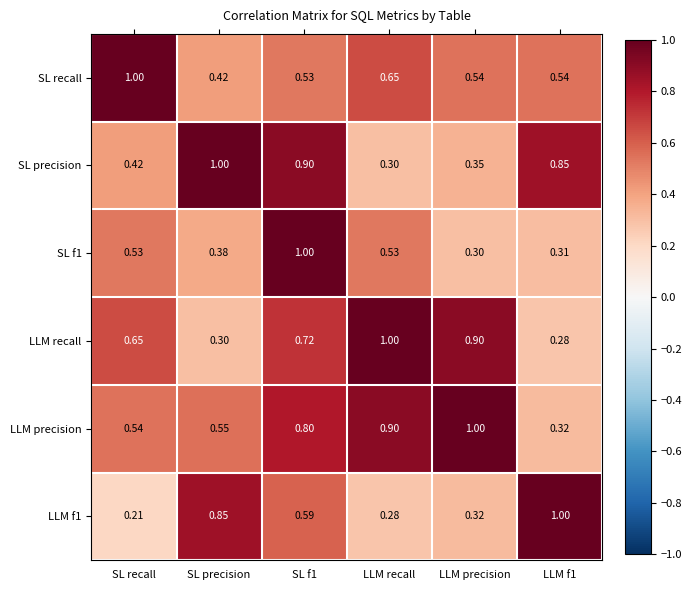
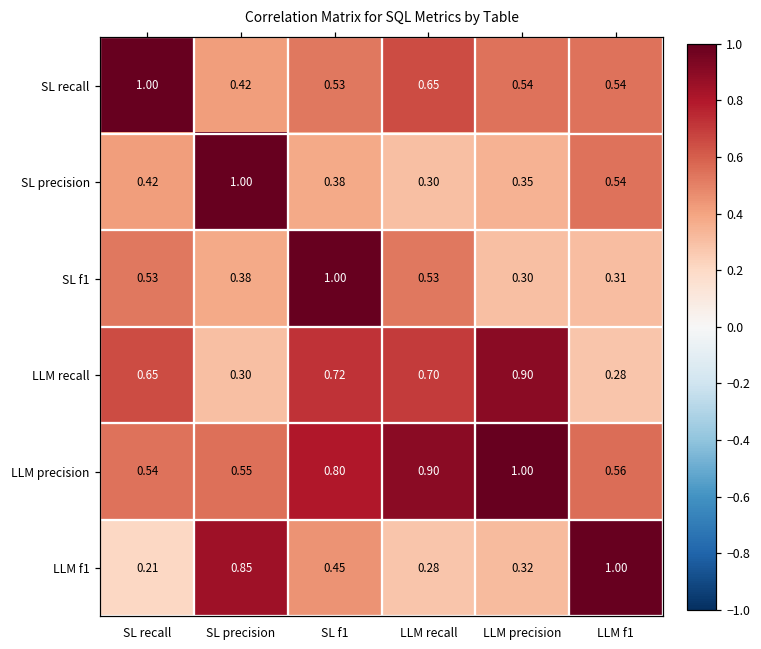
SL precision, SL f1: 0.90 -> 0.38
SL precision, LLM f1: 0.85 -> 0.54
LLM recall, LLM recall: 1.00 -> 0.70
LLM precision, LLM f1: 0.32 -> 0.56
LLM f1, SL f1: 0.59 -> 0.45
